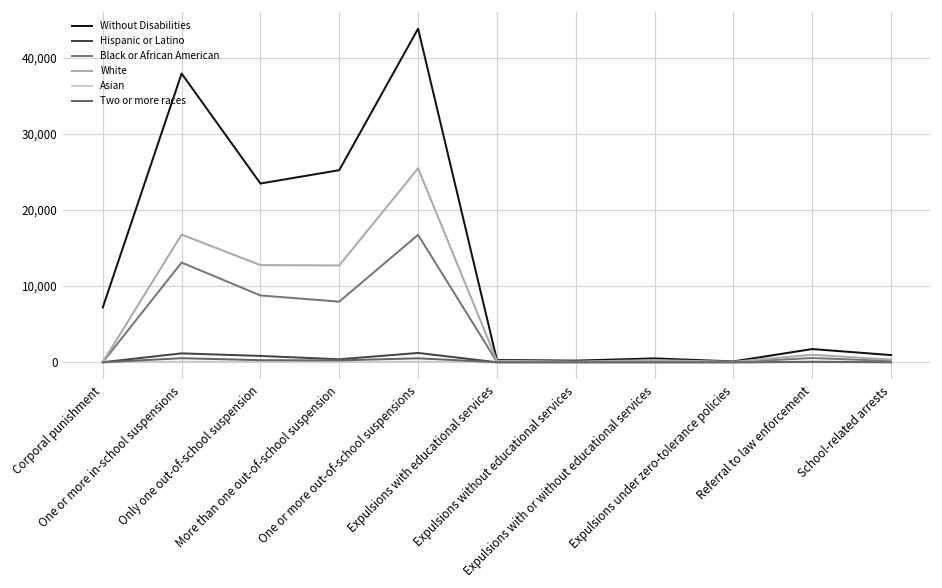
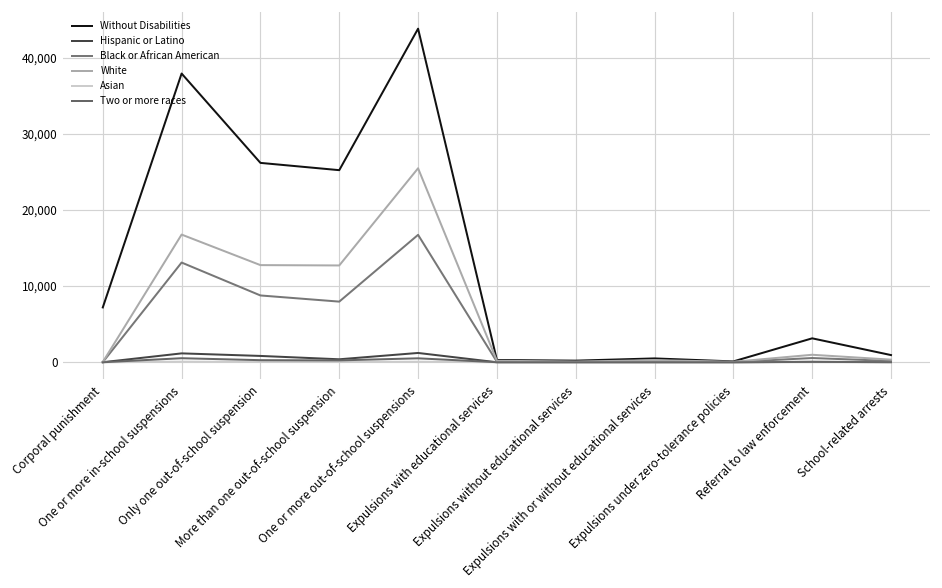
Without Disabilities, Only one out-of-school suspension: 23,000 -> 26,000
Without Disabilities, Referral to law enforcement: 2,000 -> 3,000
